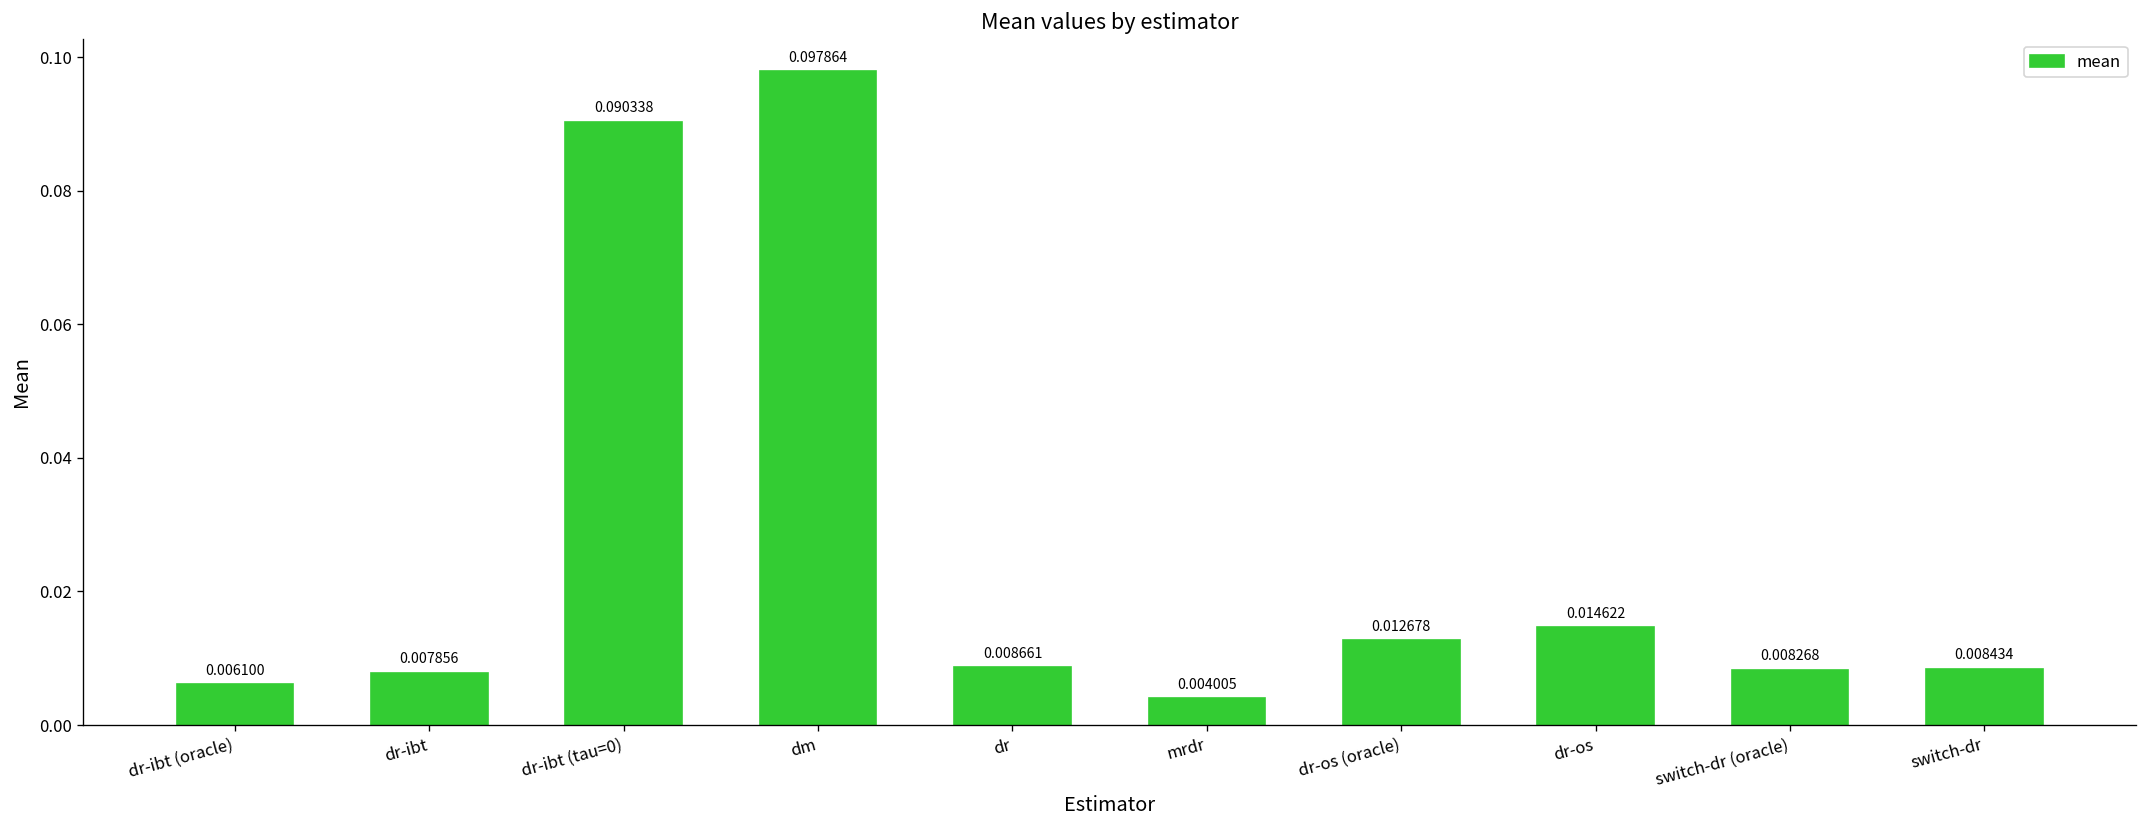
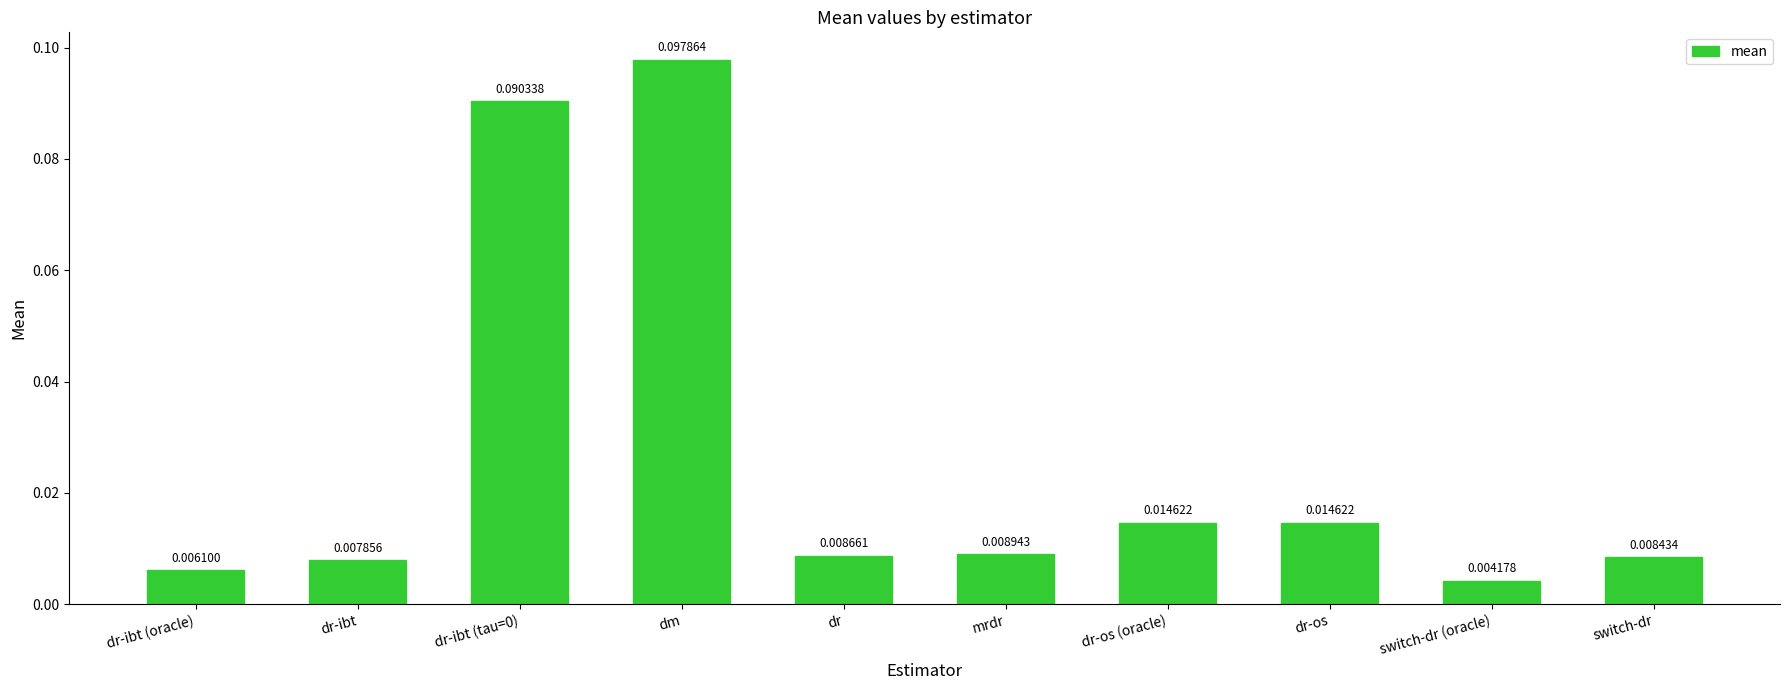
mrdr: 0.004005 -> 0.008943
dr-os (oracle): 0.012678 -> 0.014622
switch-dr (oracle): 0.008268 -> 0.004178
